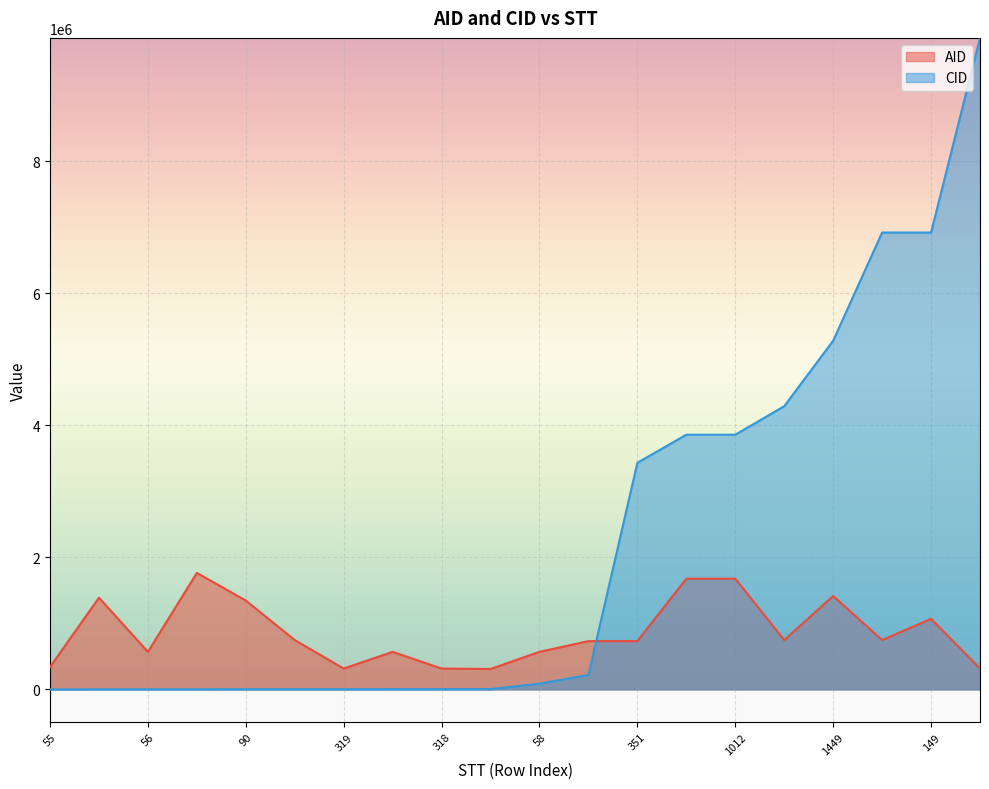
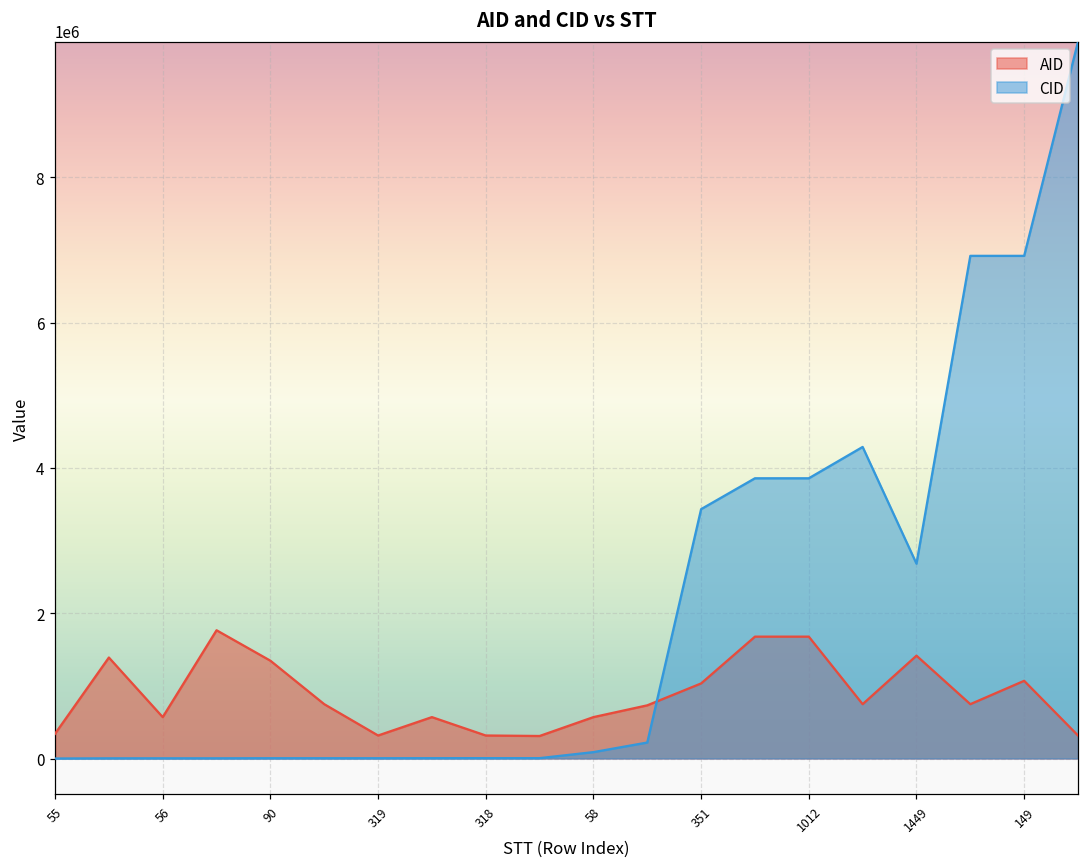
AID, 351: 700000 -> 1000000
CID, 1449: 5300000 -> 2700000
